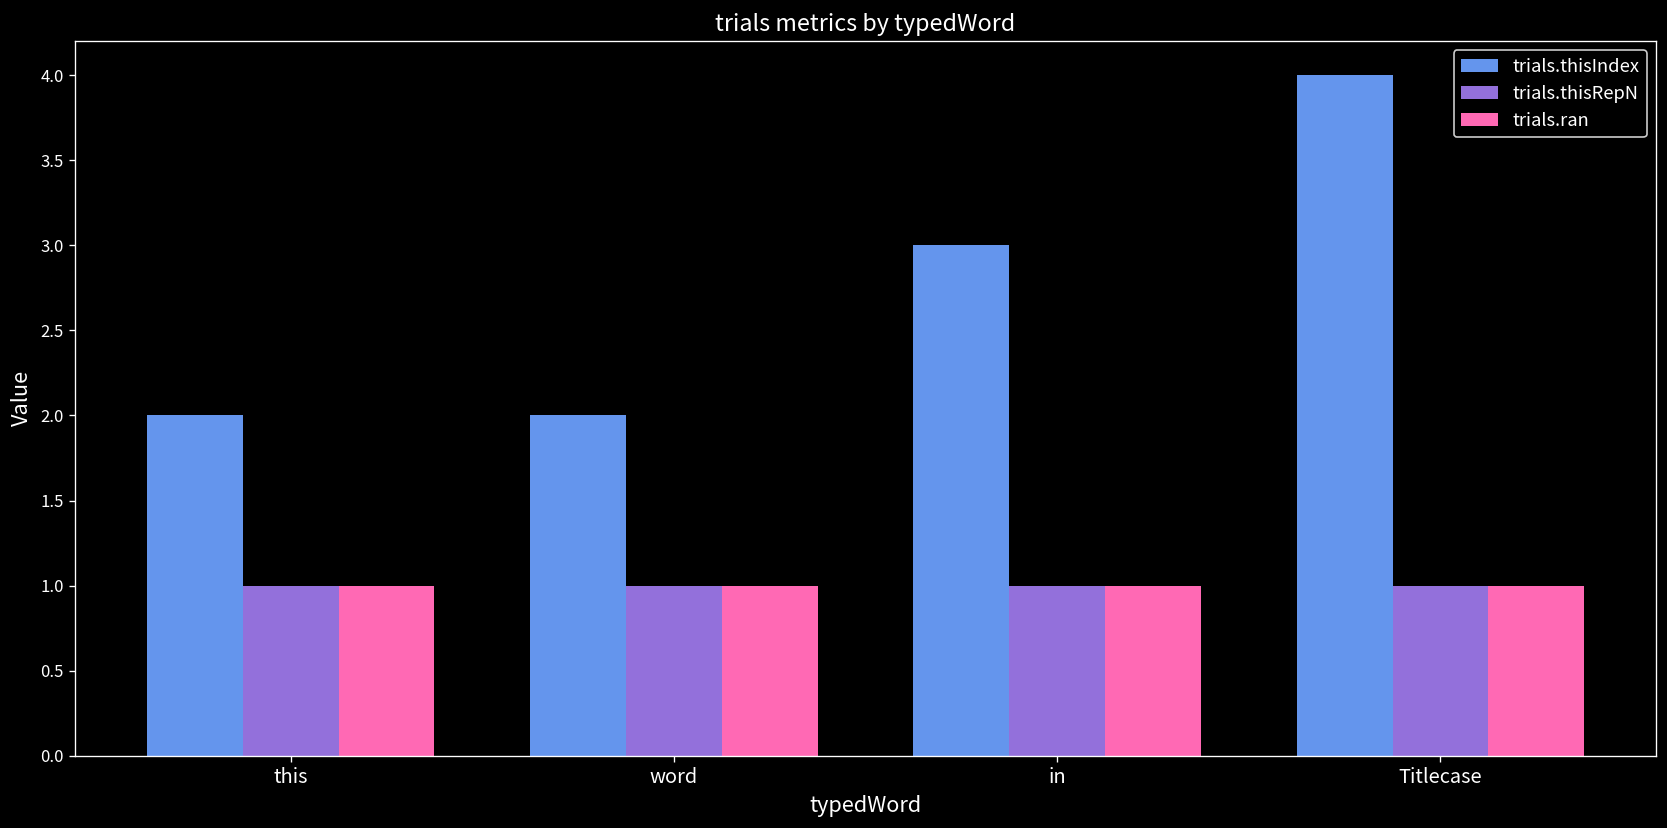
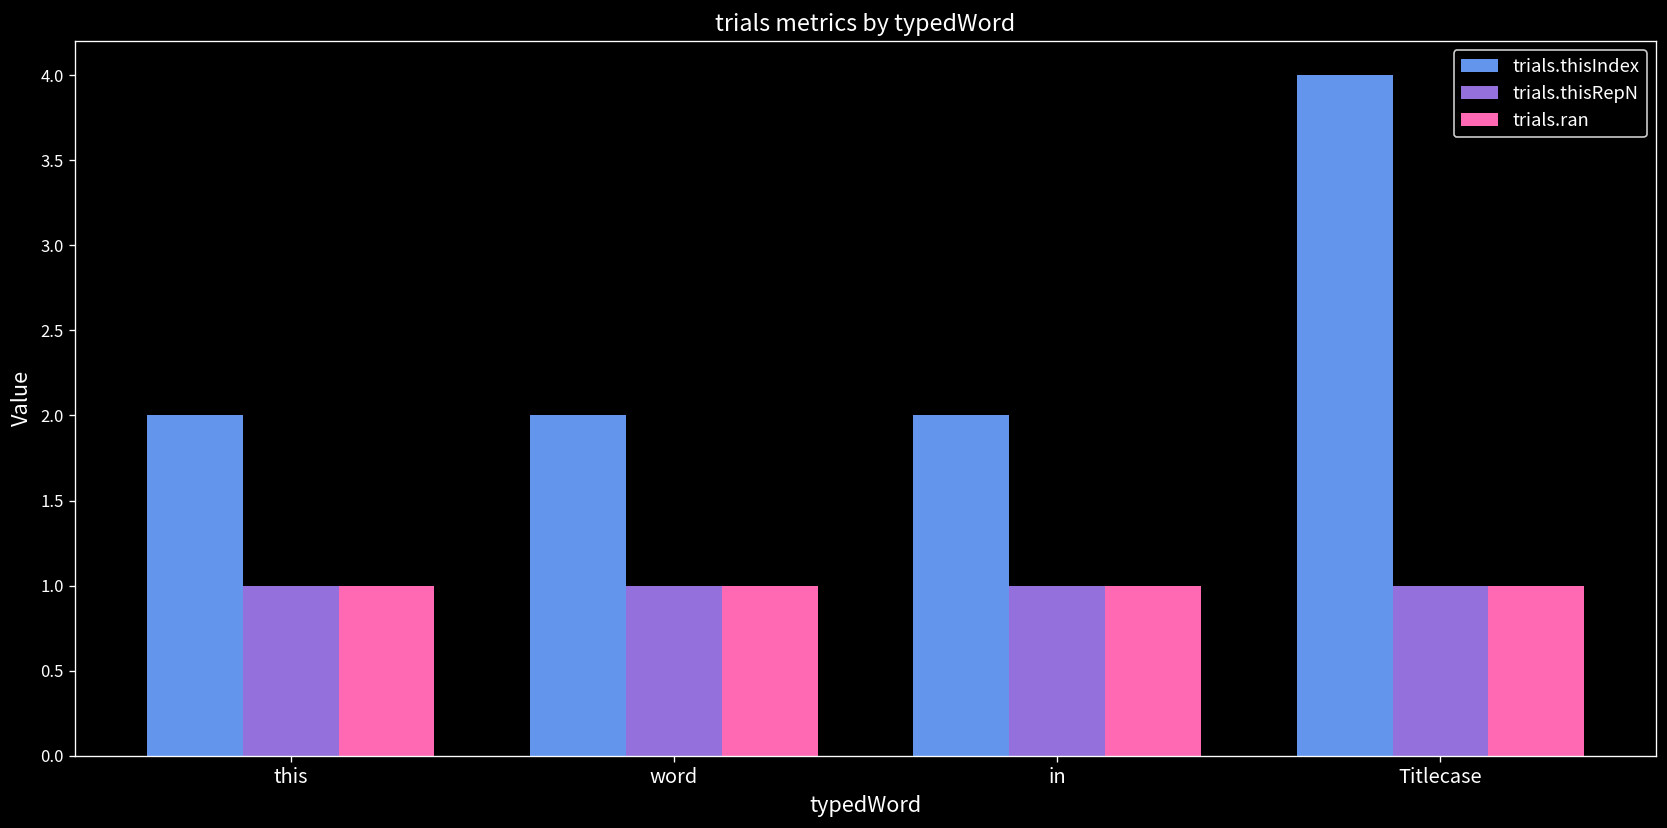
trials.thisIndex, in: 3 -> 2
